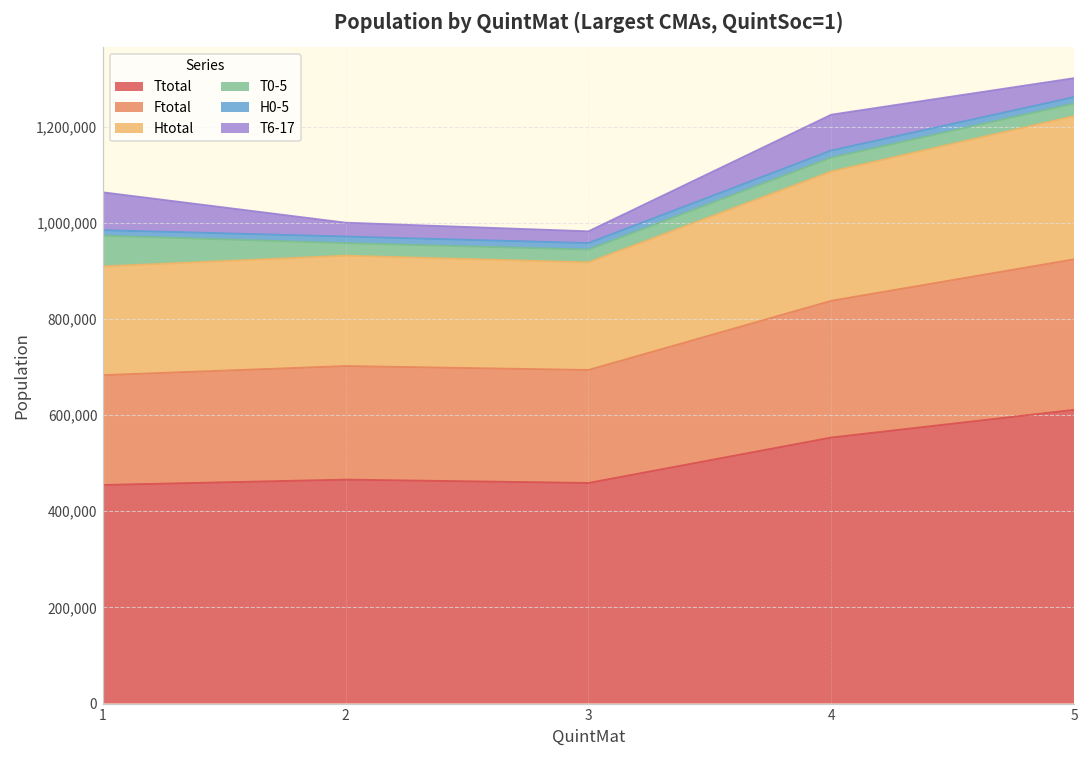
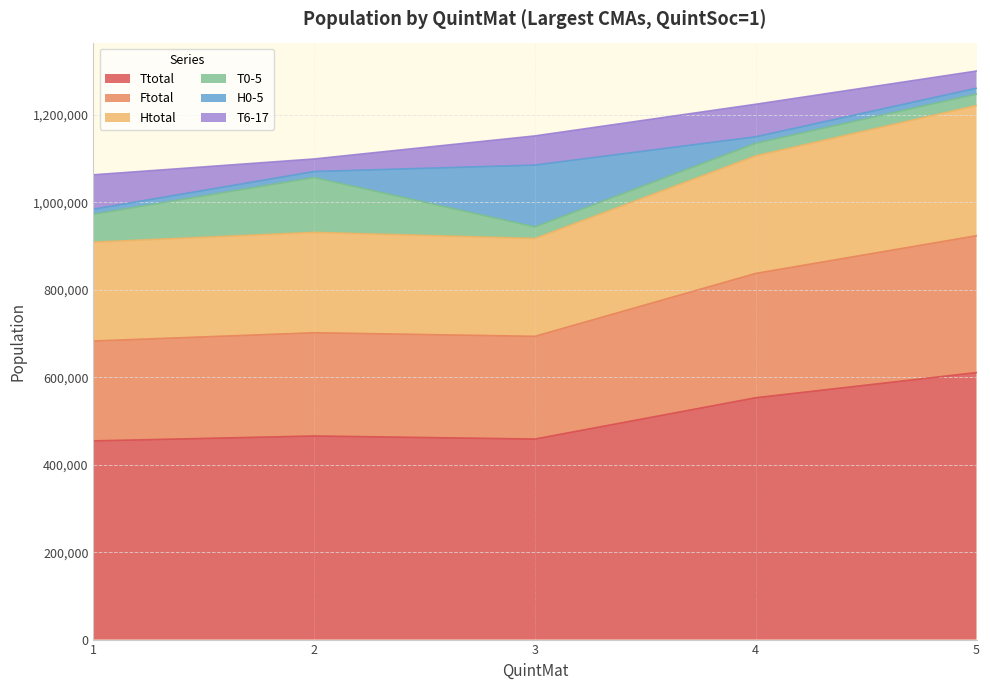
T0-5, 2: 30,000 -> 130,000
H0-5, 3: 10,000 -> 140,000
T6-17, 3: 20,000 -> 70,000
